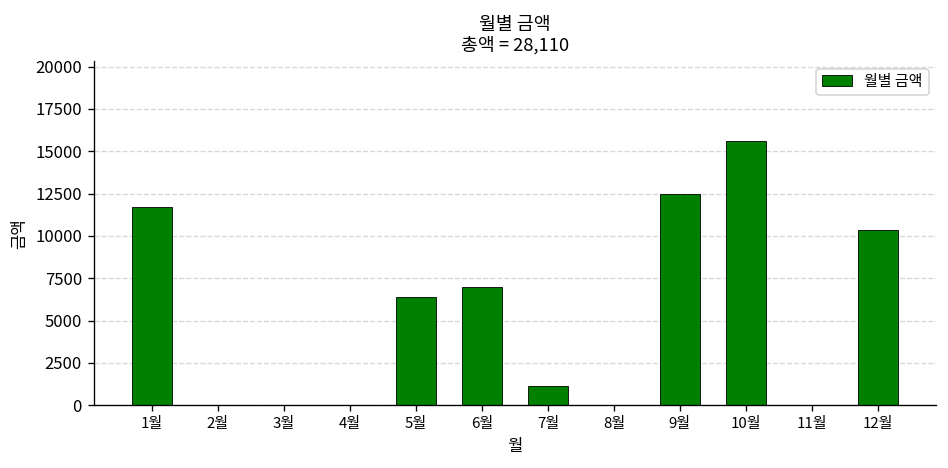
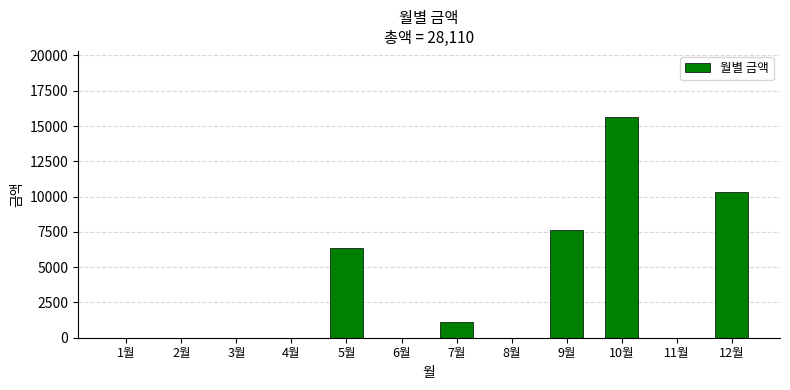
1월: 11700 -> 0
6월: 7000 -> 0
9월: 12500 -> 7600
